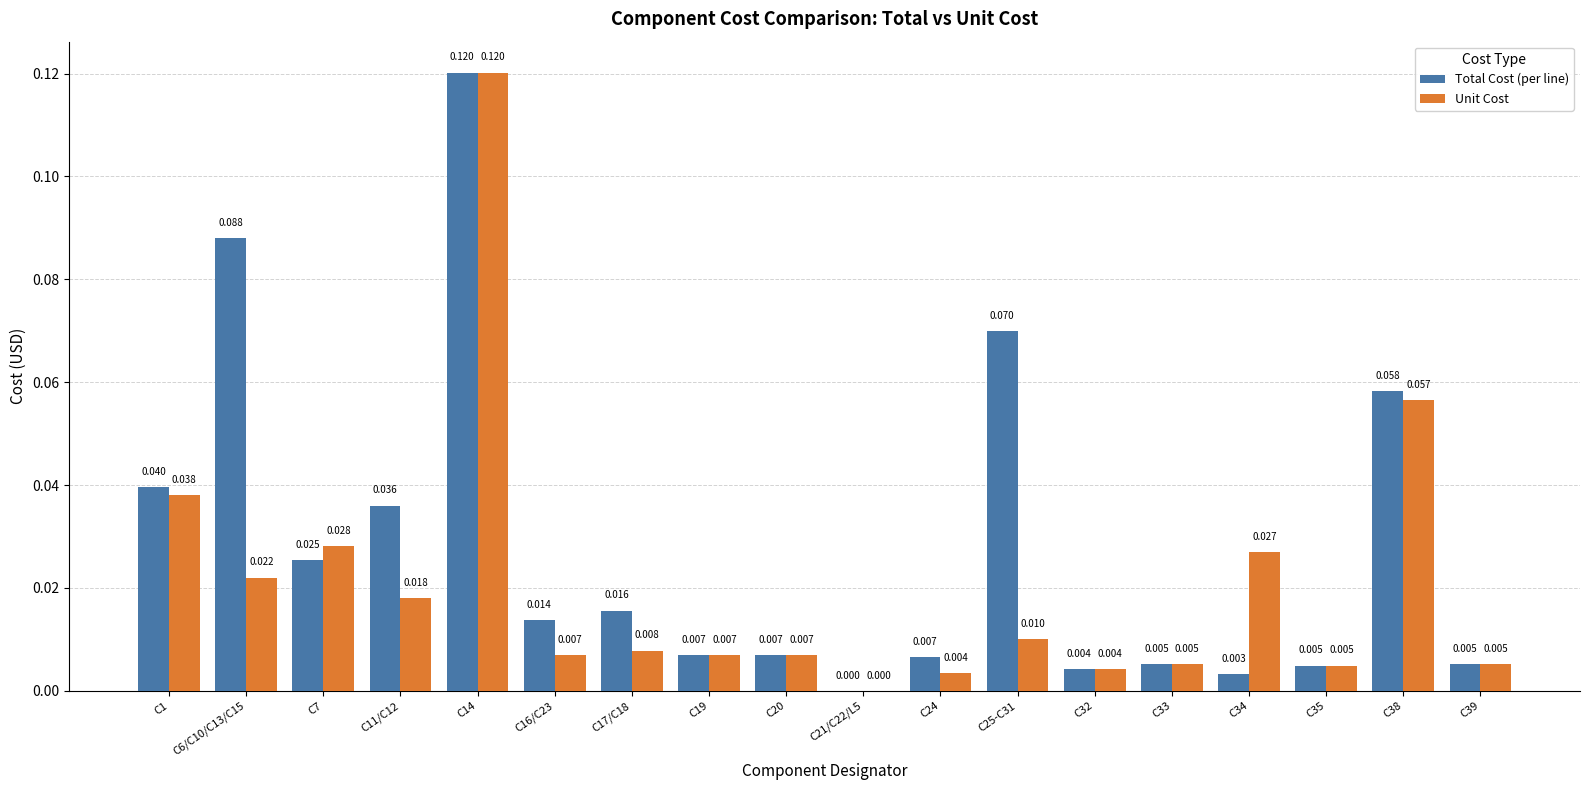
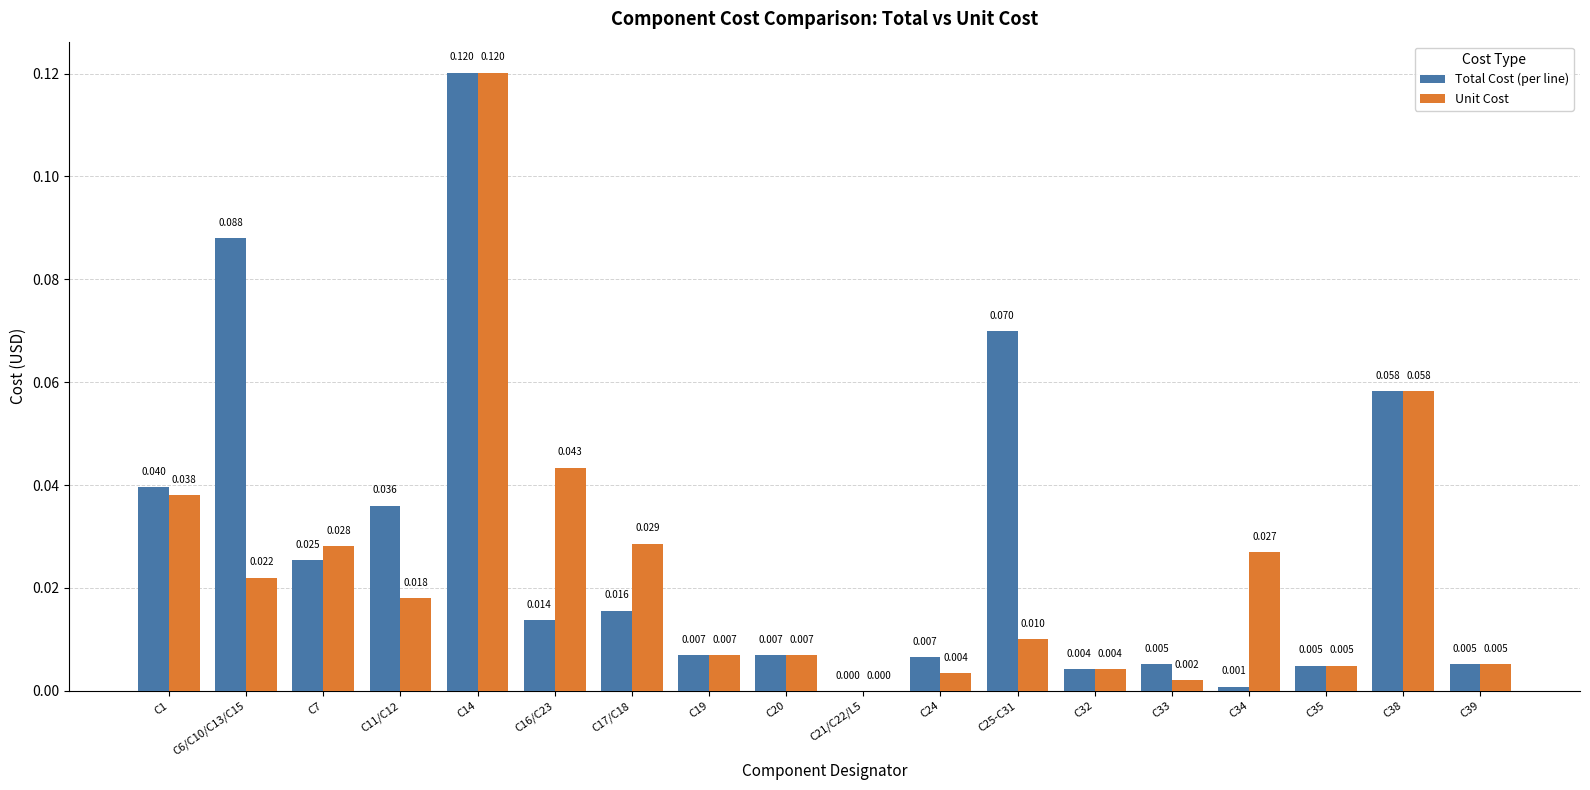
Unit Cost, C16/C23: 0.007 -> 0.043
Unit Cost, C17/C18: 0.008 -> 0.029
Unit Cost, C33: 0.005 -> 0.002
Total Cost (per line), C34: 0.003 -> 0.001
Unit Cost, C38: 0.057 -> 0.058
